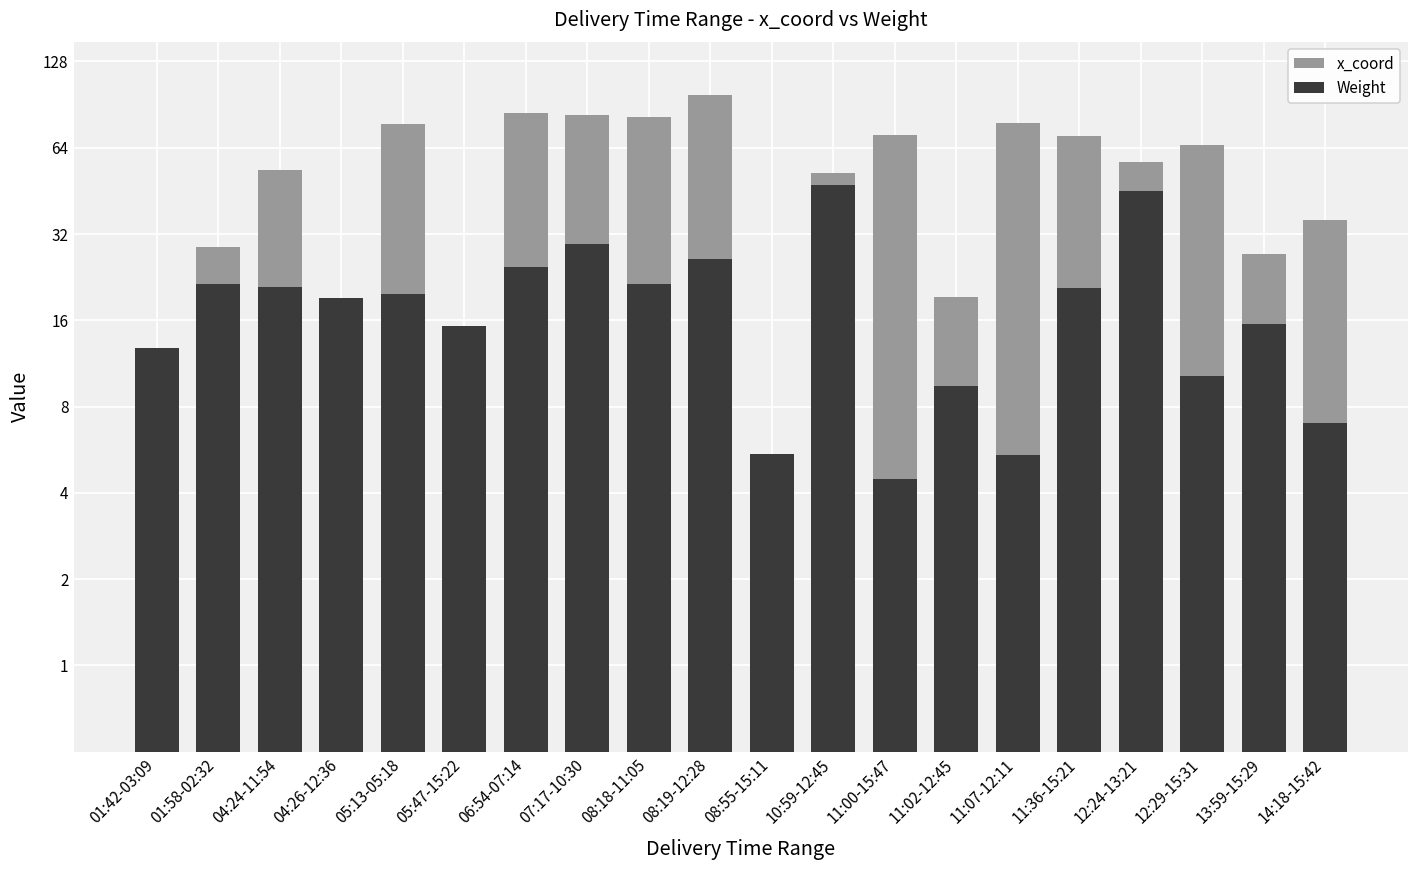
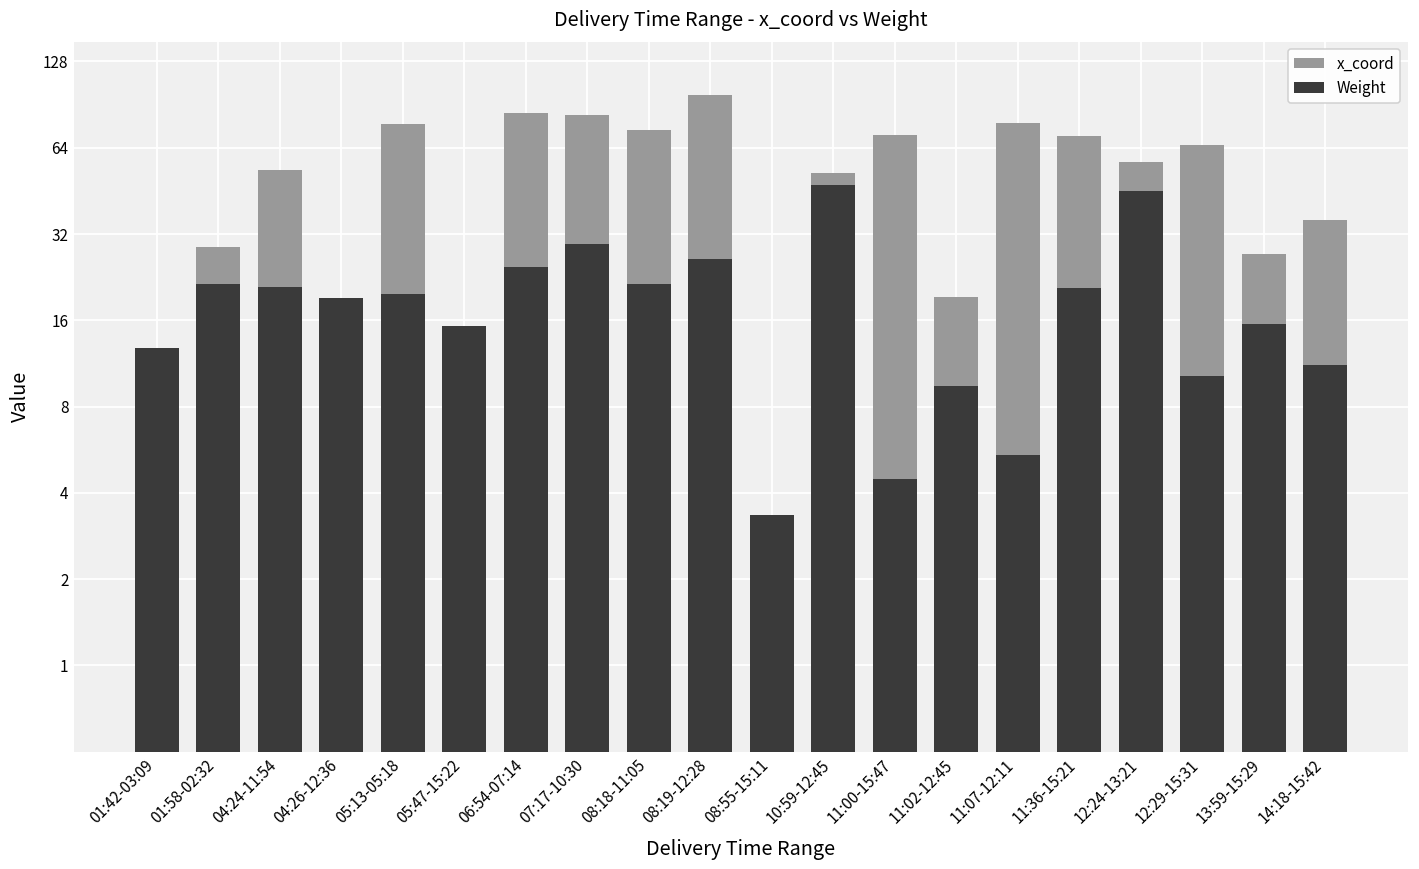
x_coord, 08:18-11:05: 82 -> 74
Weight, 08:55-15:11: 5.5 -> 3.4
Weight, 14:18-15:42: 7.0 -> 11.2
